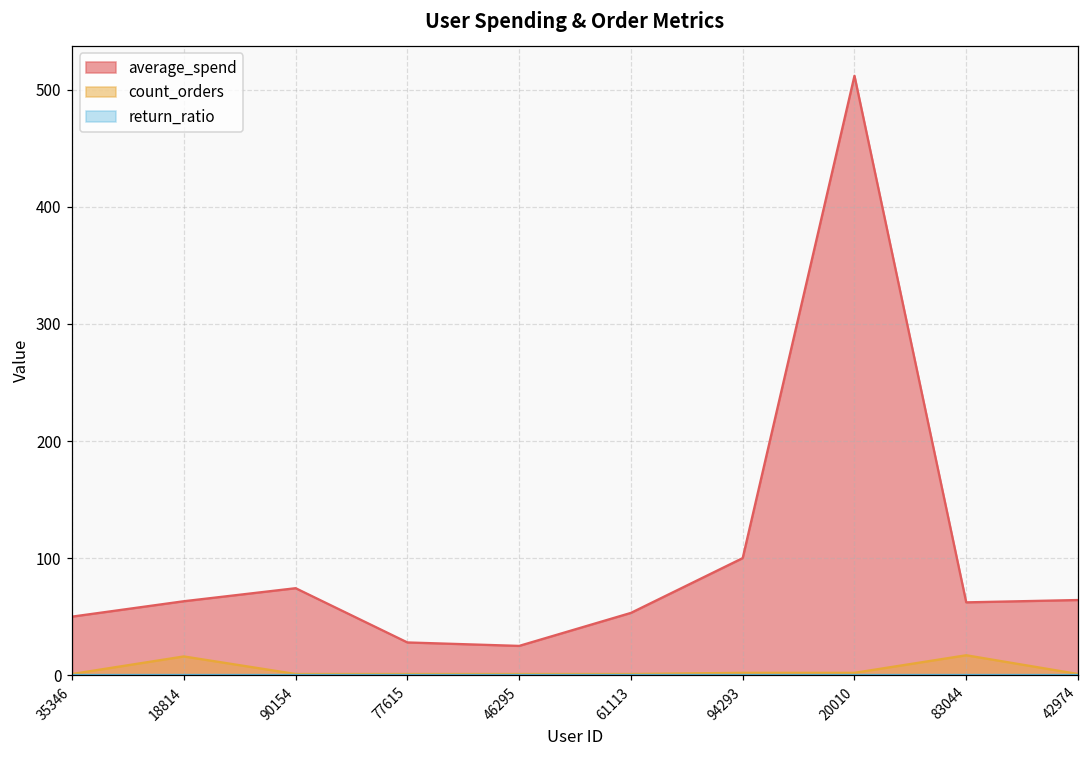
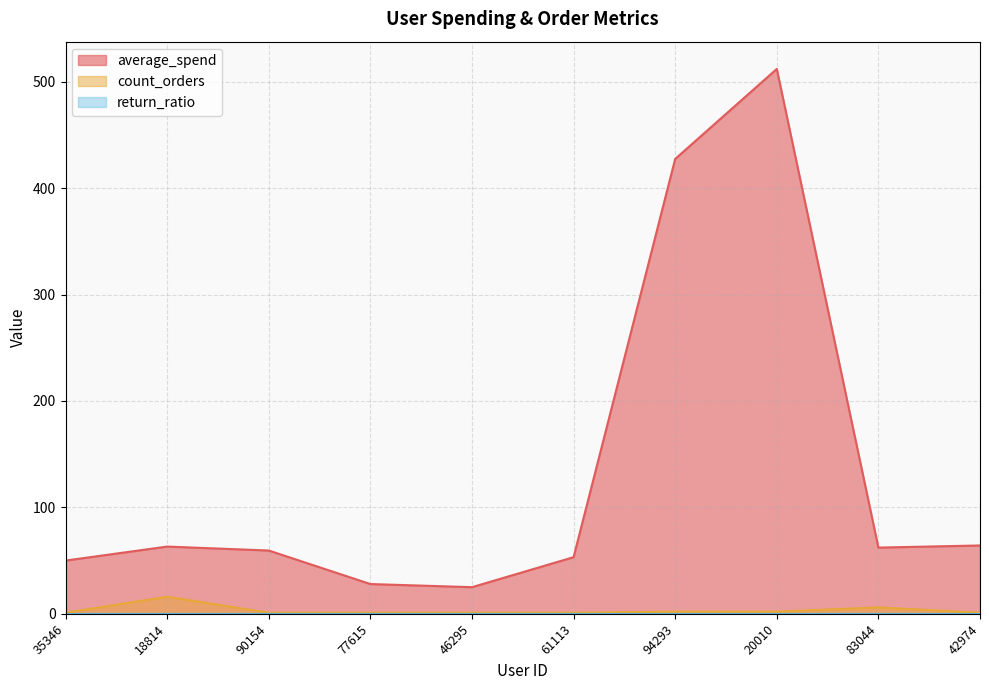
average_spend, 90154: 74 -> 59
average_spend, 94293: 100 -> 427
count_orders, 83044: 17 -> 6
